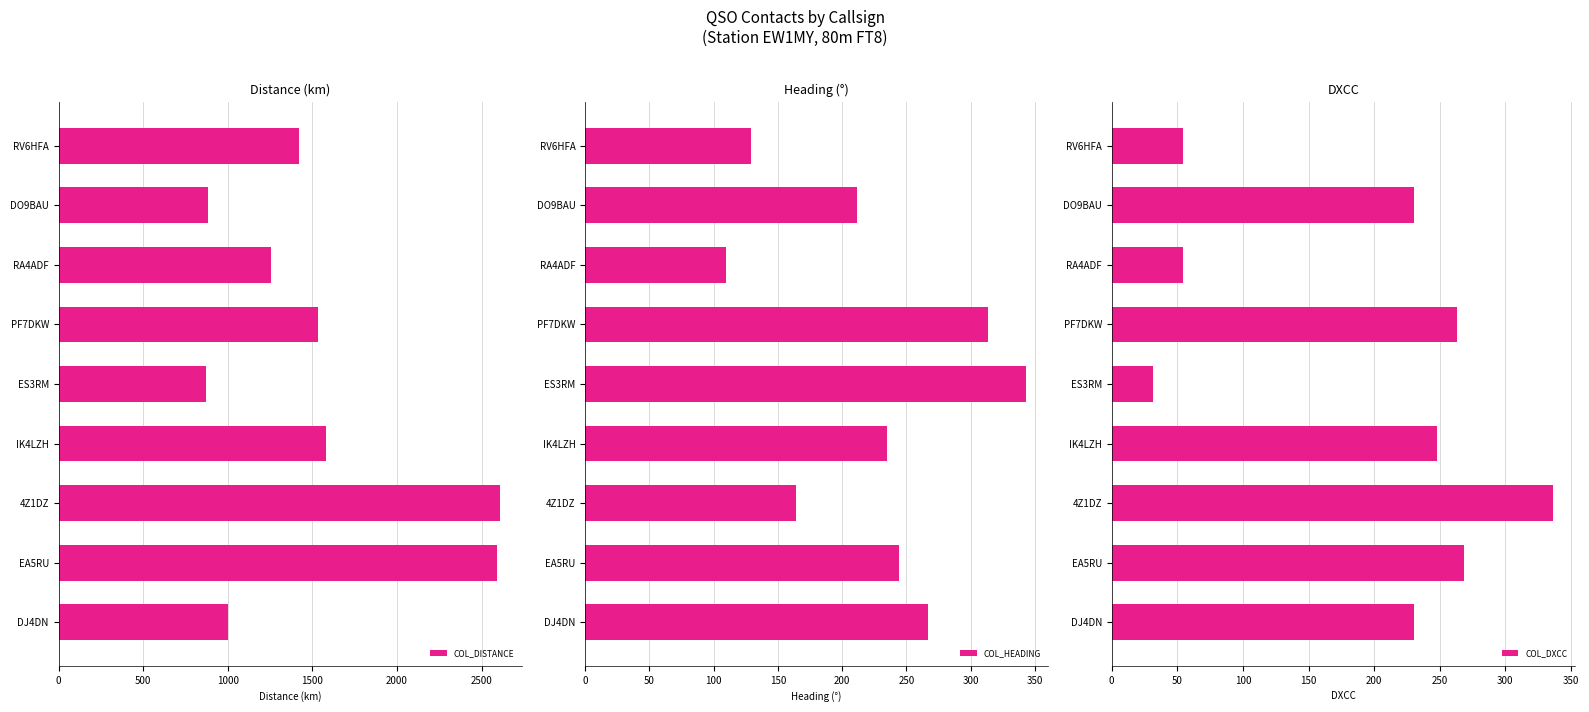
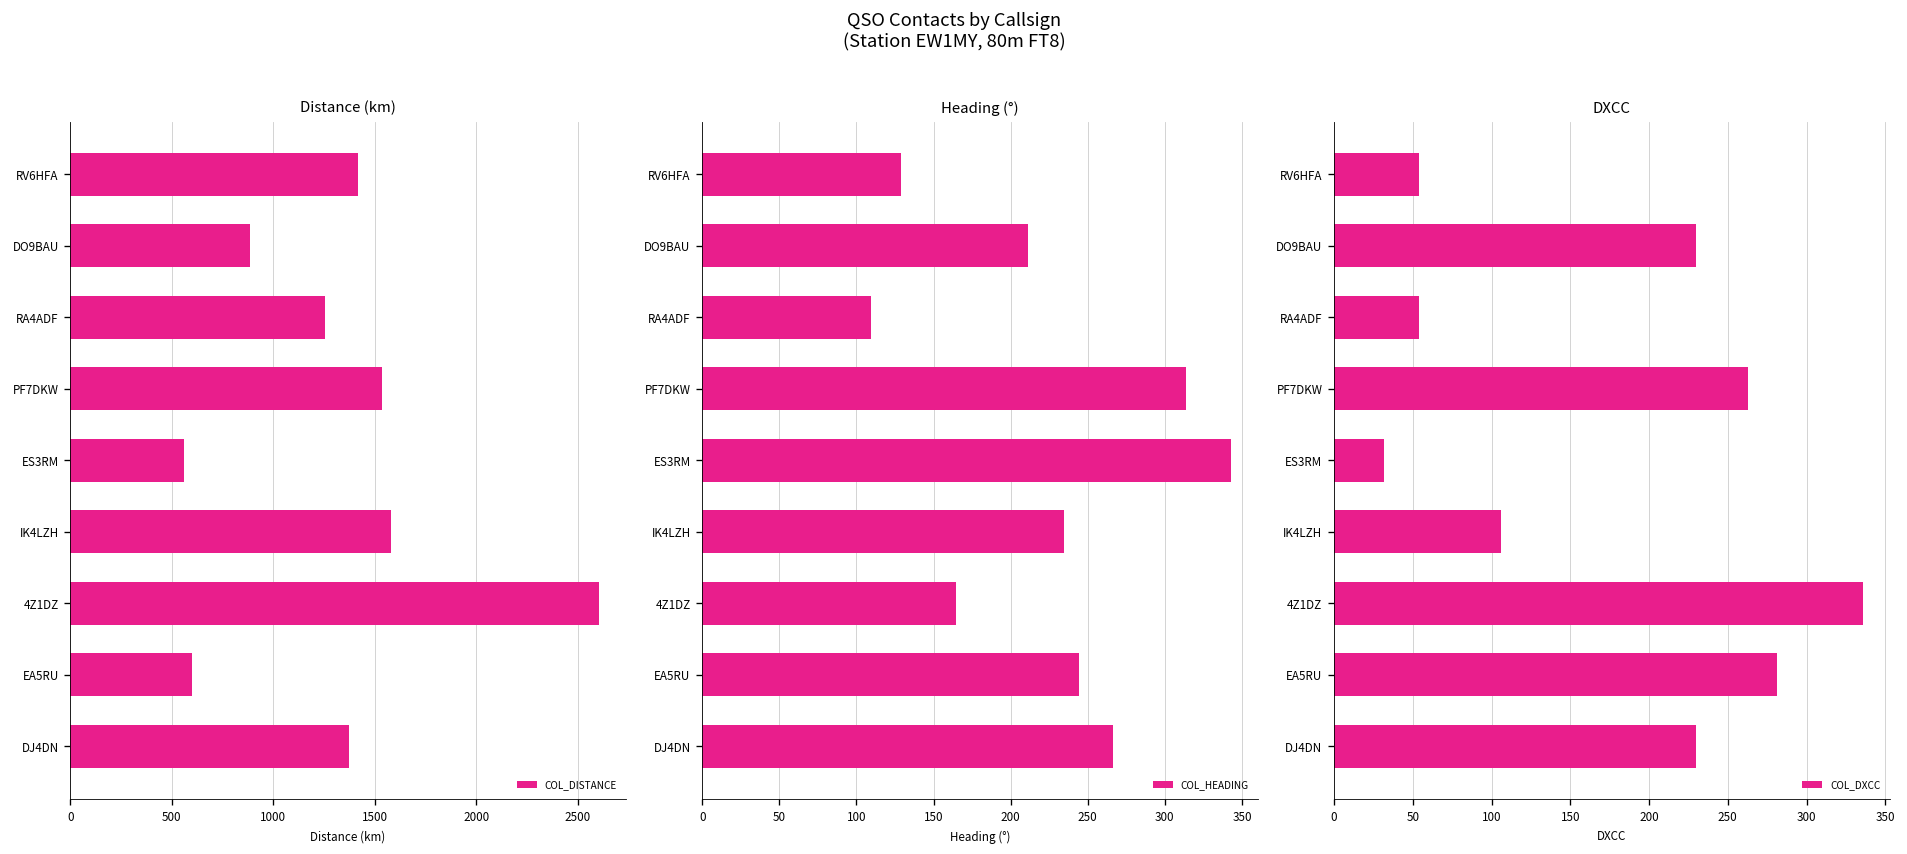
Distance (km), ES3RM: 870 -> 560
Distance (km), EA5RU: 2590 -> 600
Distance (km), DJ4DN: 1000 -> 1370
DXCC, IK4LZH: 248 -> 106
DXCC, EA5RU: 269 -> 281
